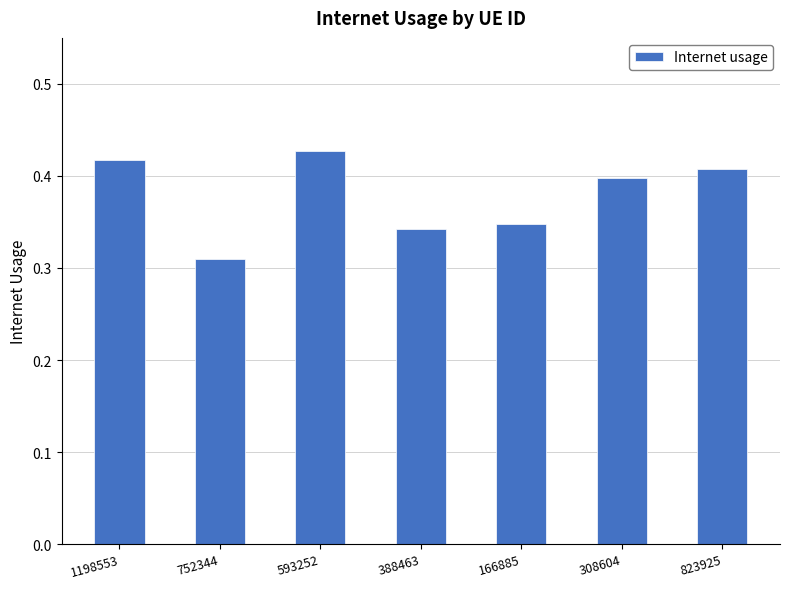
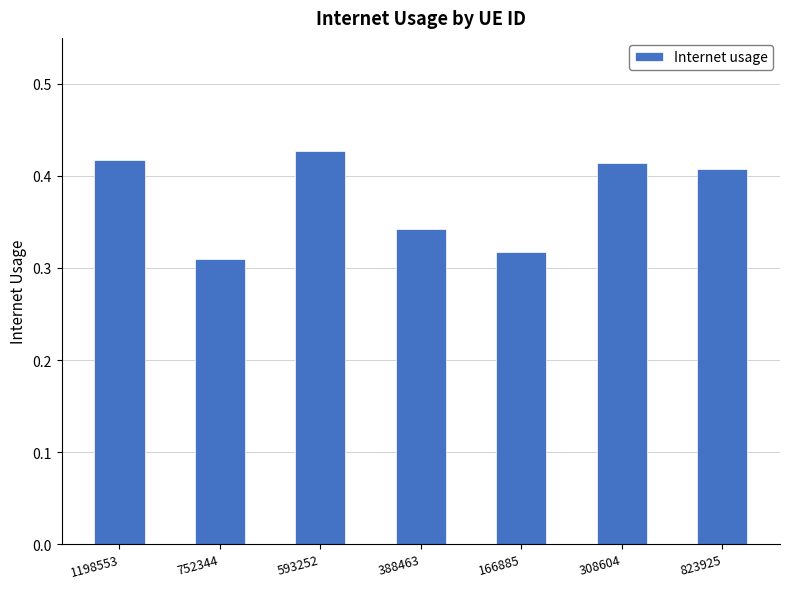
166885: 0.35 -> 0.32
308604: 0.40 -> 0.41
